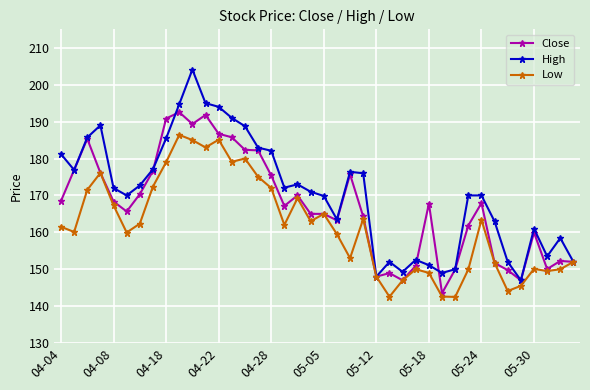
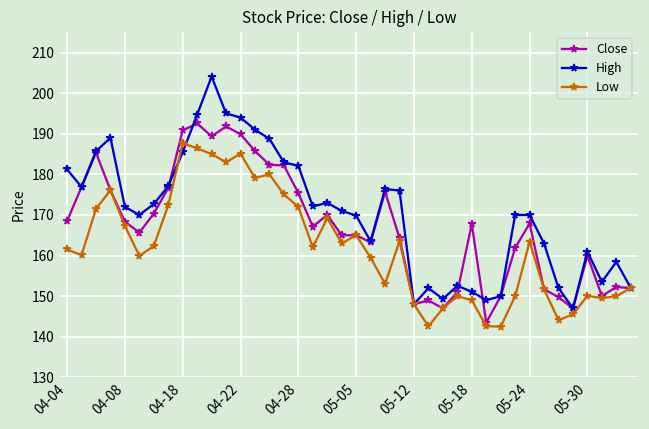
Low, 04-18: 179 -> 188
Close, 04-22: 187 -> 190
